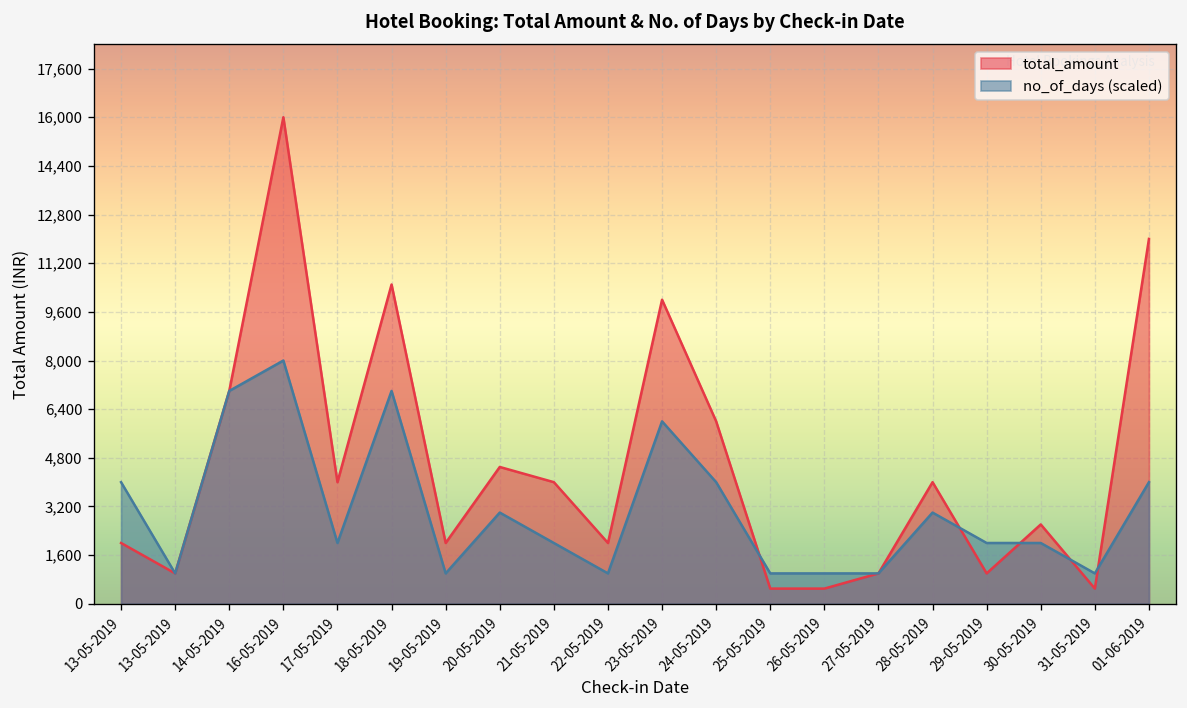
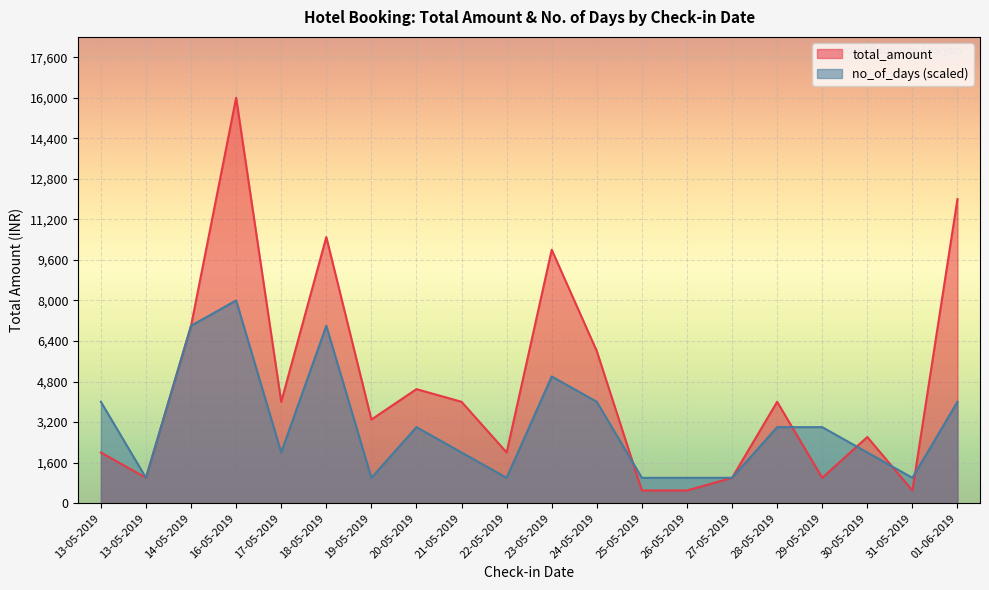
total_amount, 19-05-2019: 2,000 -> 3,300
no_of_days (scaled), 23-05-2019: 6,000 -> 5,000
no_of_days (scaled), 29-05-2019: 2,000 -> 3,000
